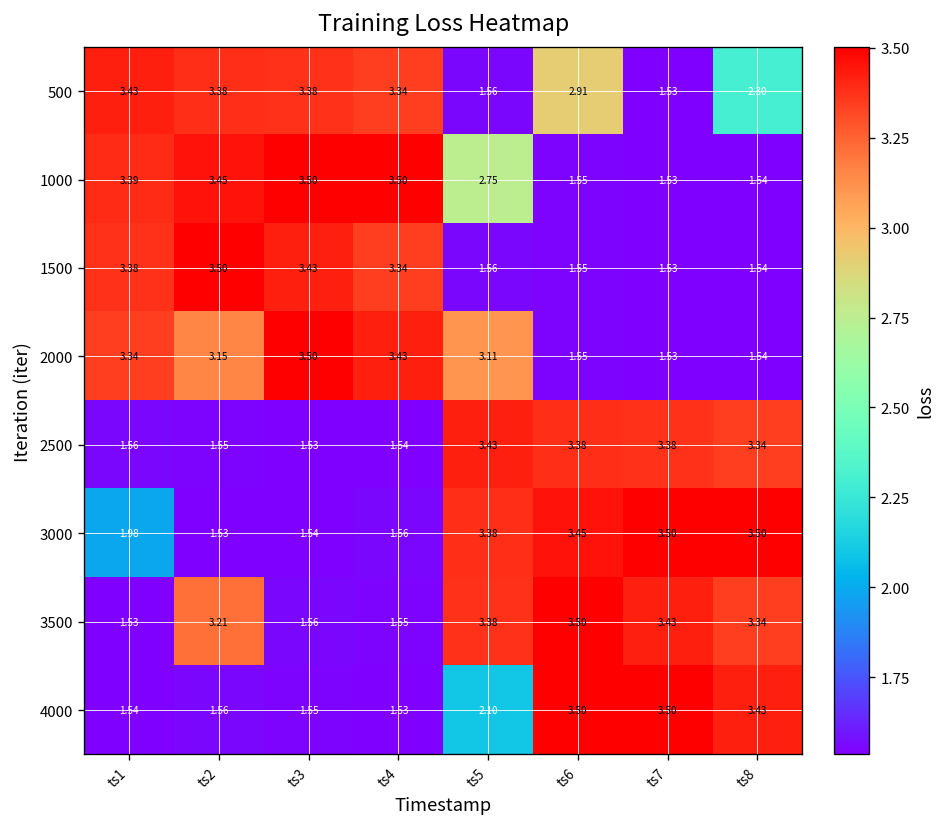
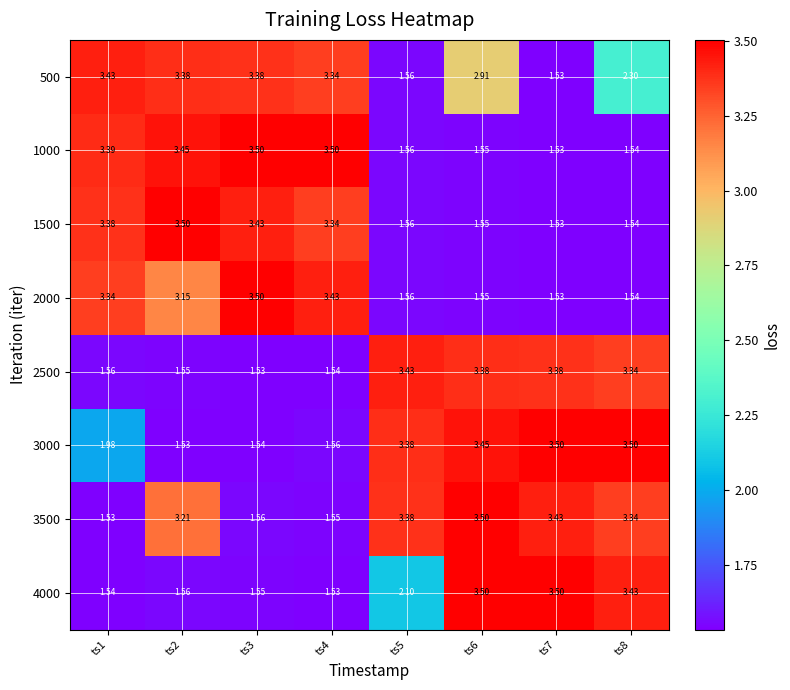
1000, ts5: 2.75 -> 1.56
2000, ts5: 3.11 -> 1.56
